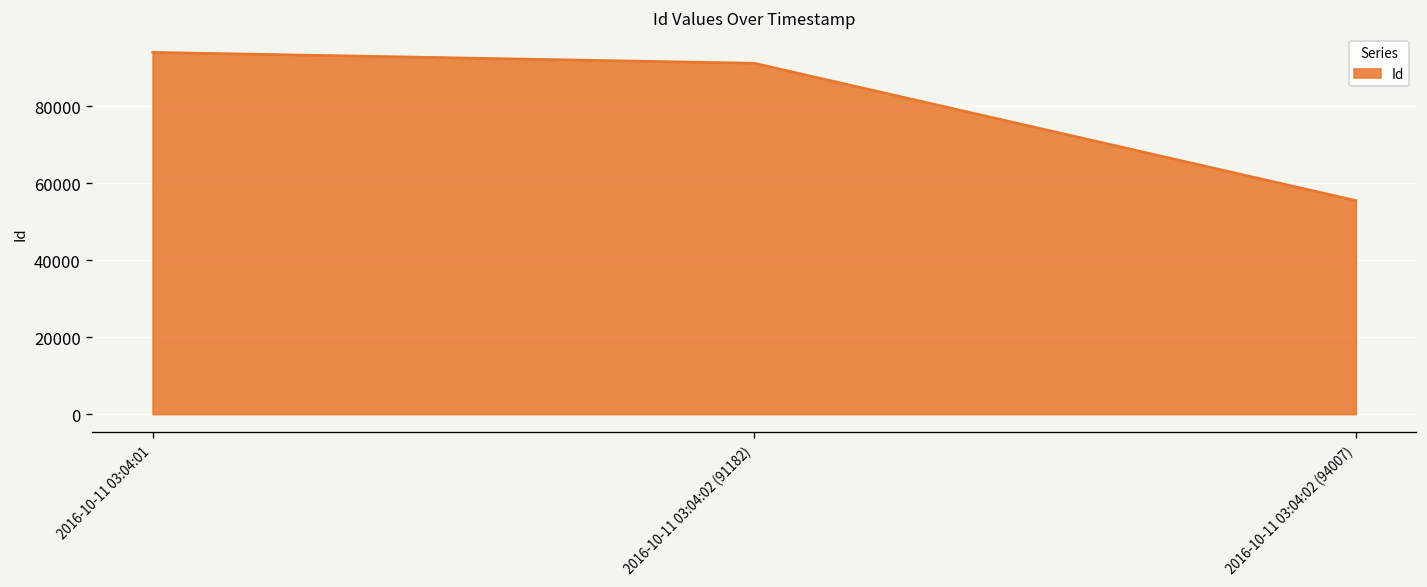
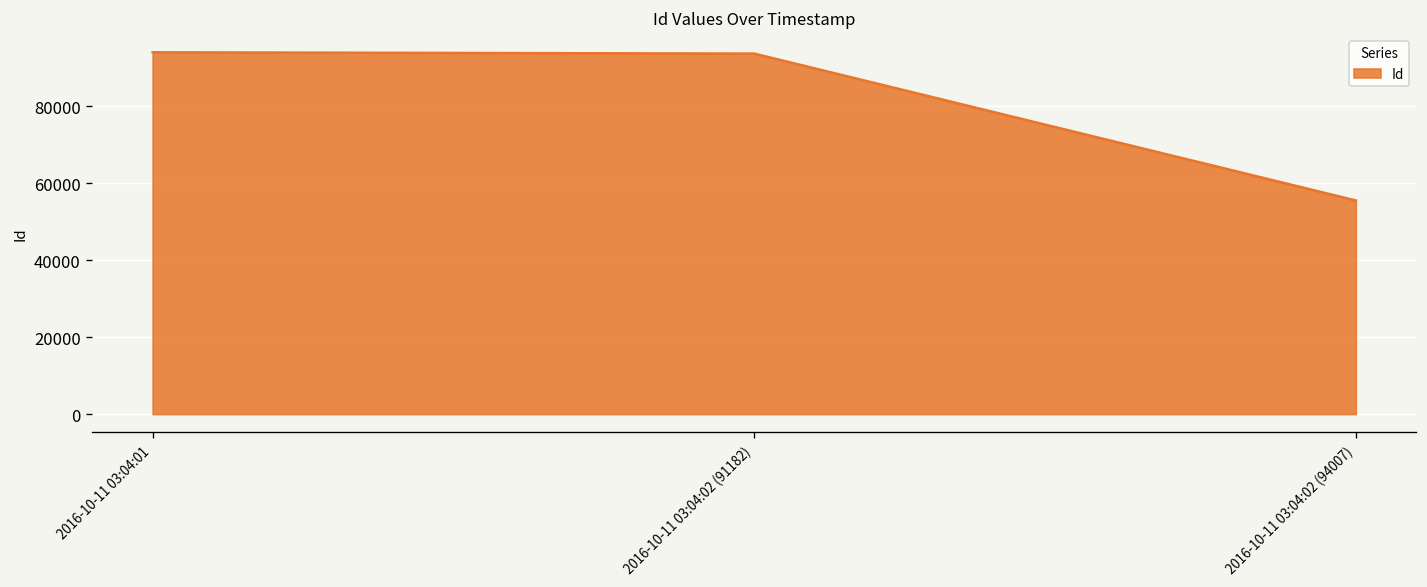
2016-10-11 03:04:02 (91182): 91000 -> 94000
